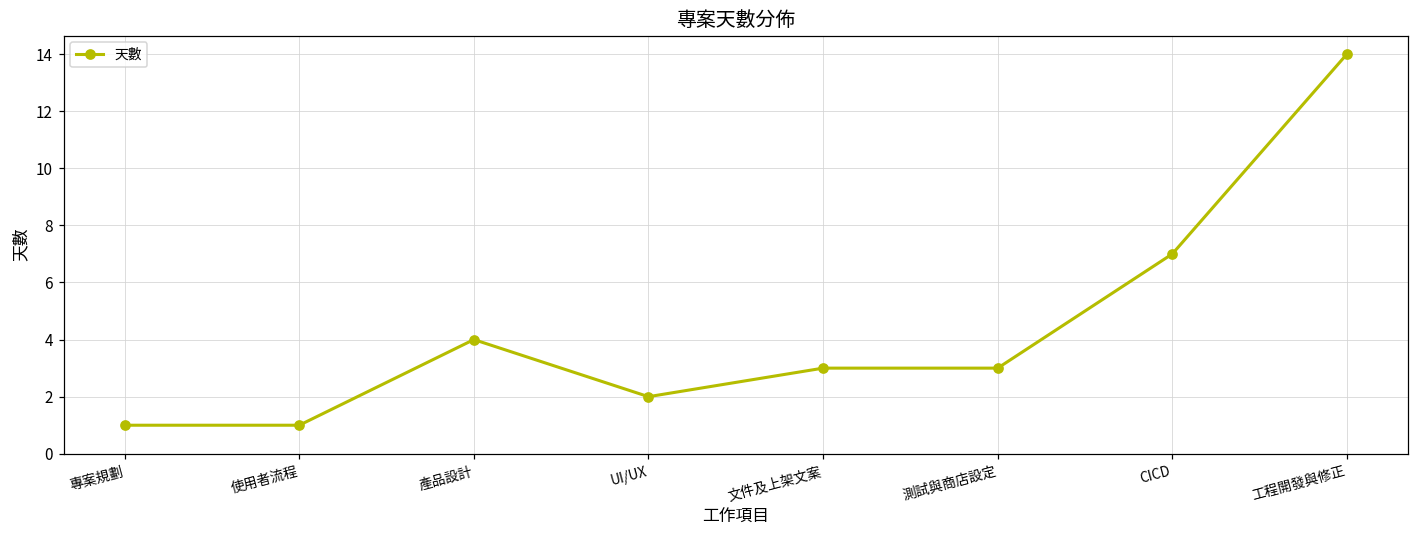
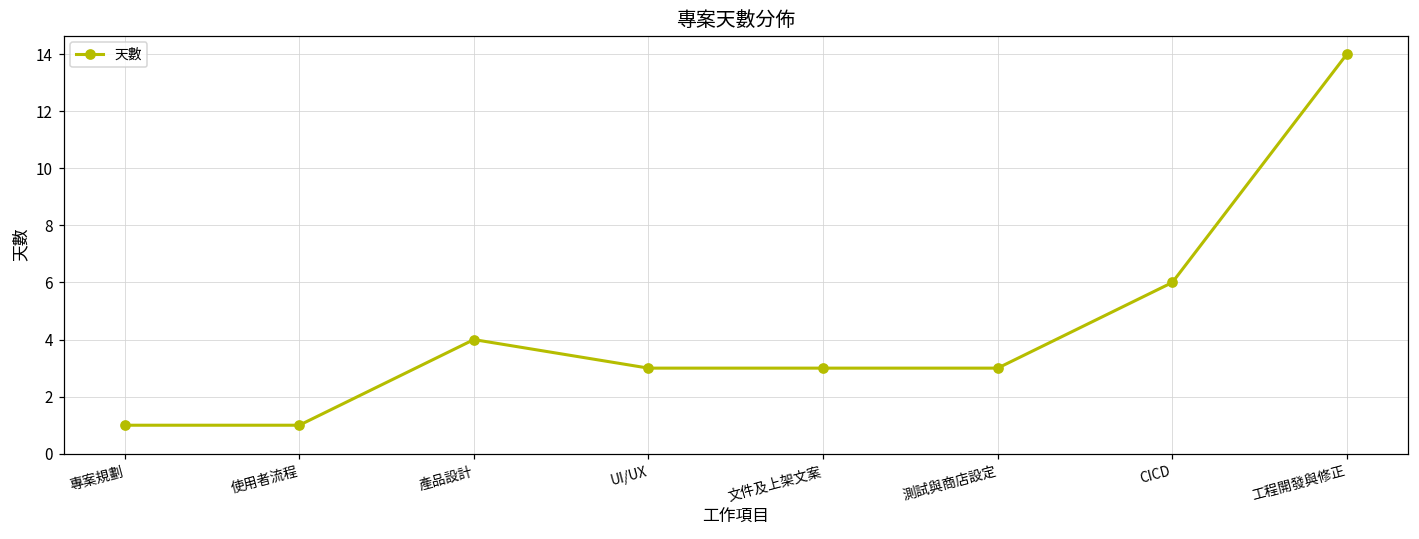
UI/UX: 2 -> 3
CICD: 7 -> 6
